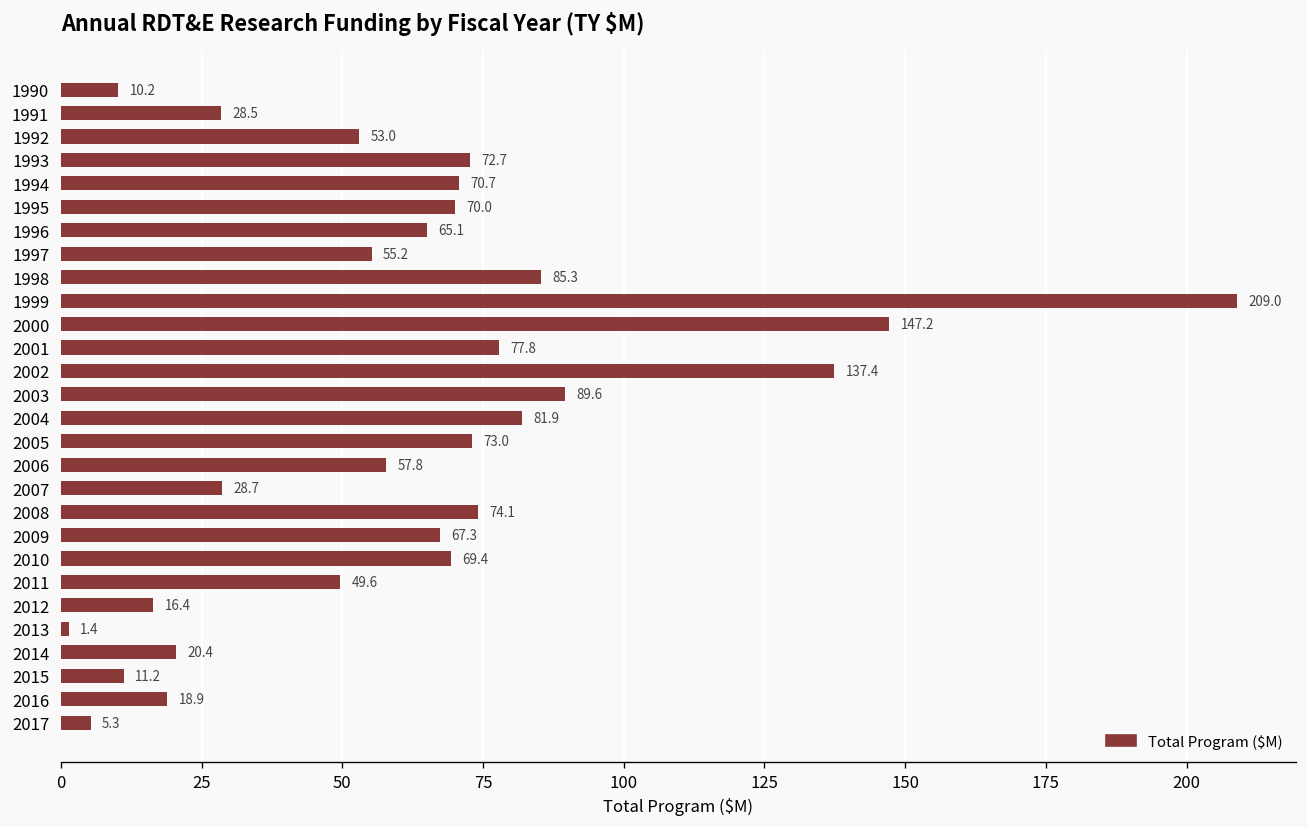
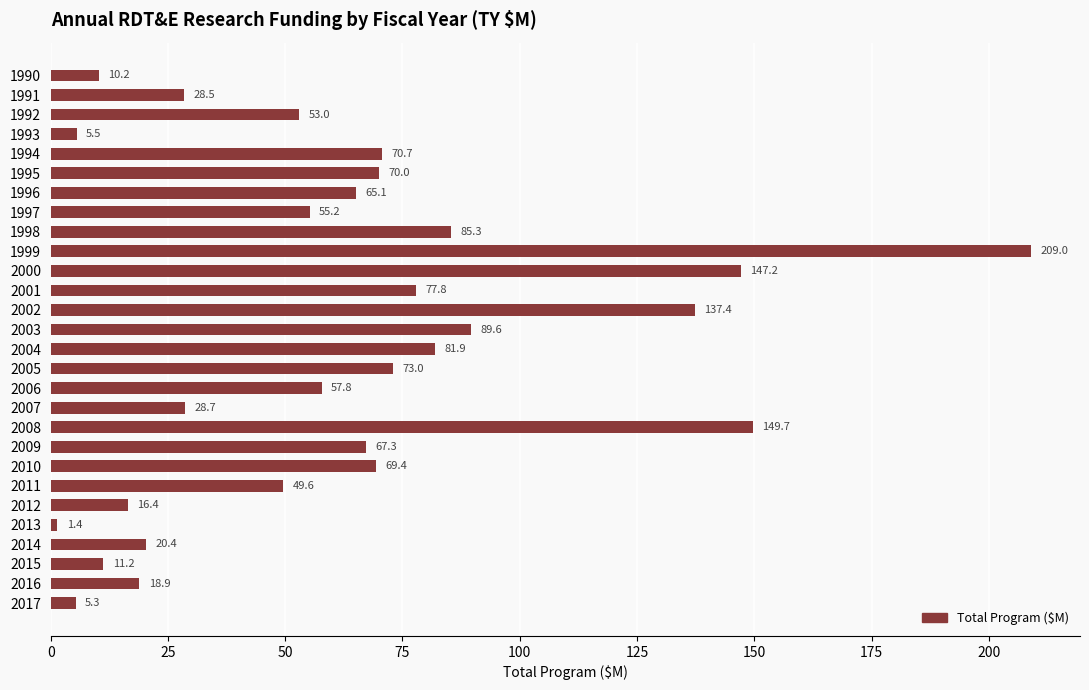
1993: 72.7 -> 5.5
2008: 74.1 -> 149.7
